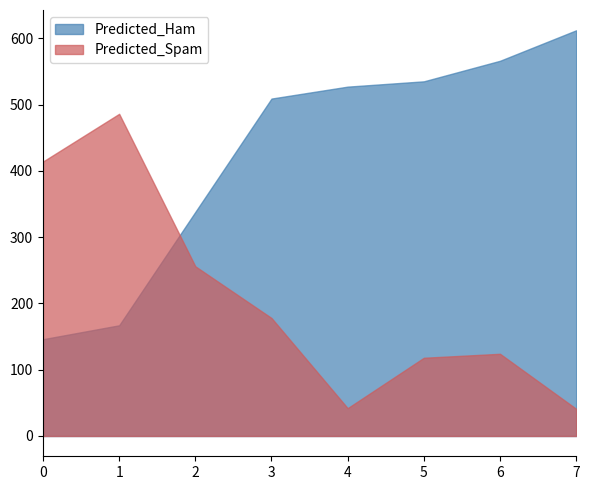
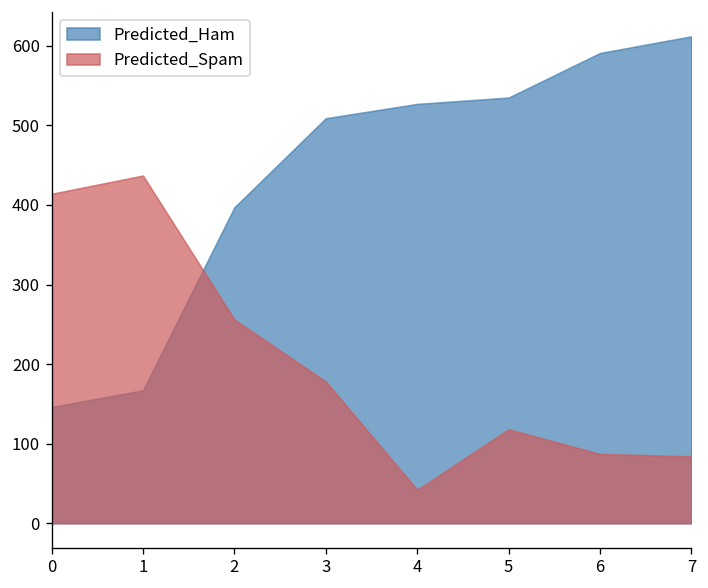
Predicted_Spam, 1: 490 -> 440
Predicted_Ham, 2: 340 -> 400
Predicted_Ham, 6: 570 -> 590
Predicted_Spam, 6: 120 -> 90
Predicted_Spam, 7: 40 -> 80
